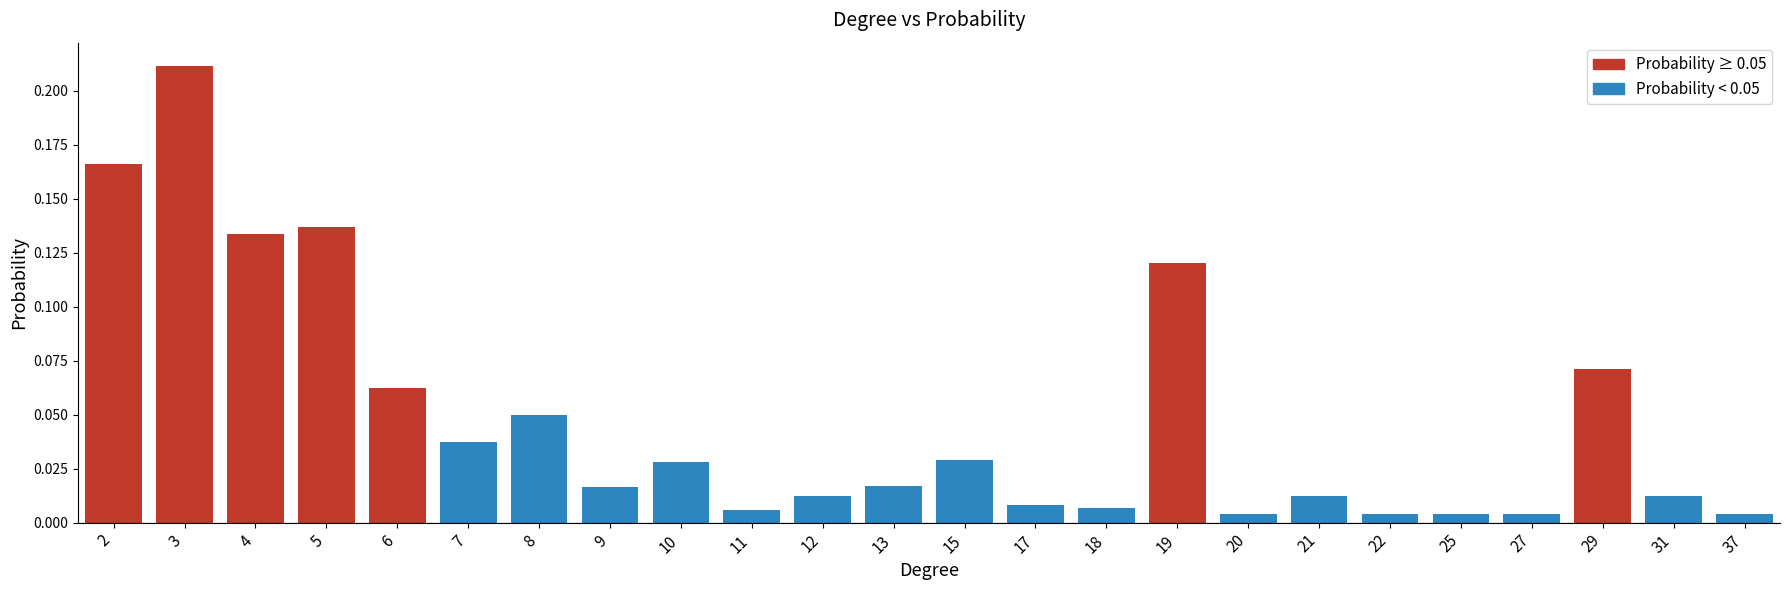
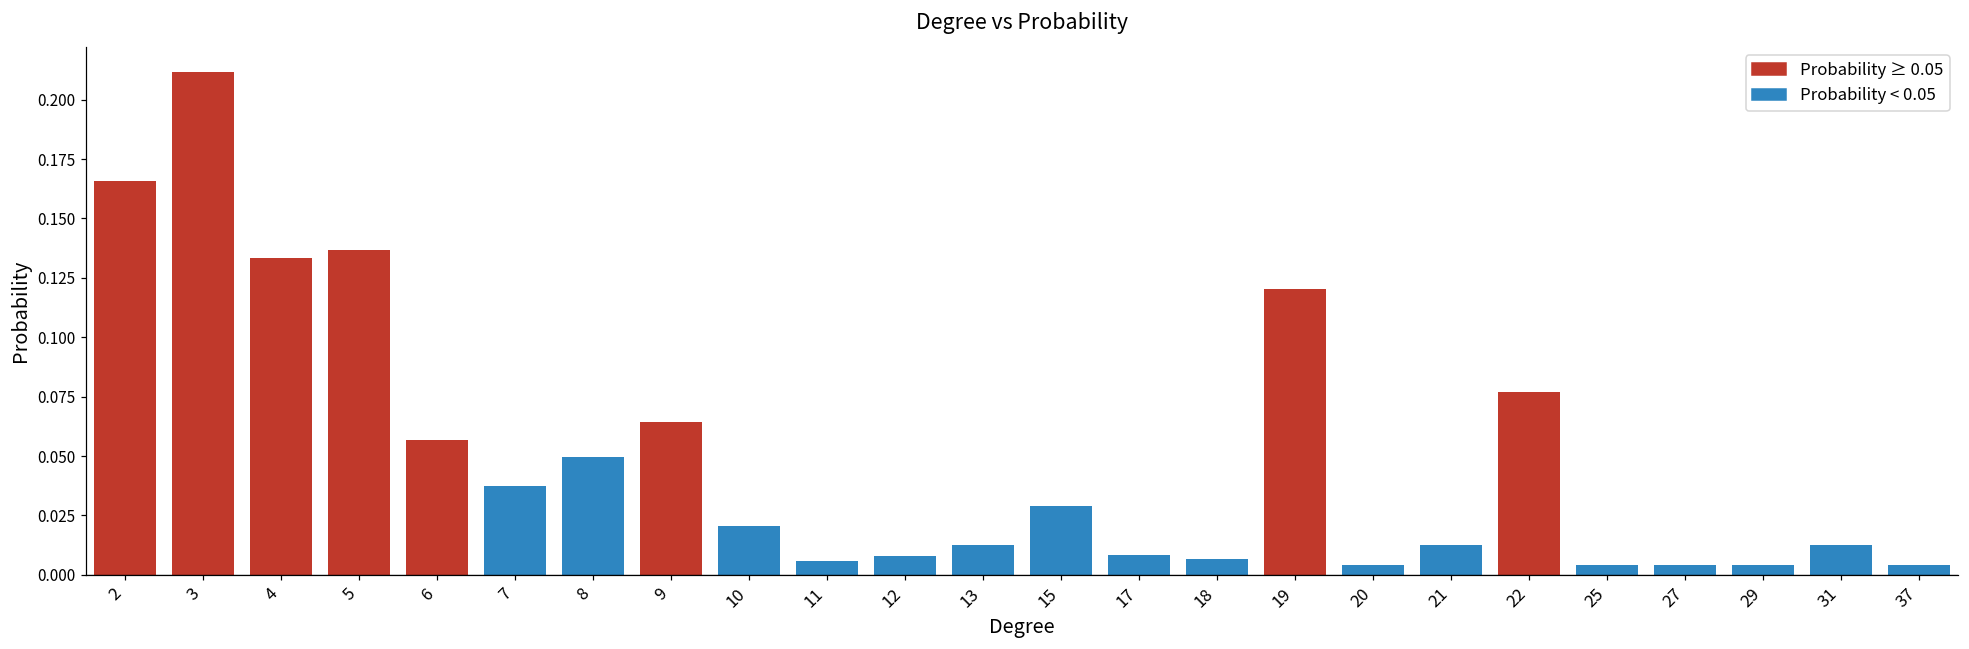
6: 0.062 -> 0.057
9: 0.017 -> 0.065
10: 0.028 -> 0.021
12: 0.012 -> 0.008
13: 0.017 -> 0.012
22: 0.004 -> 0.077
29: 0.071 -> 0.004
